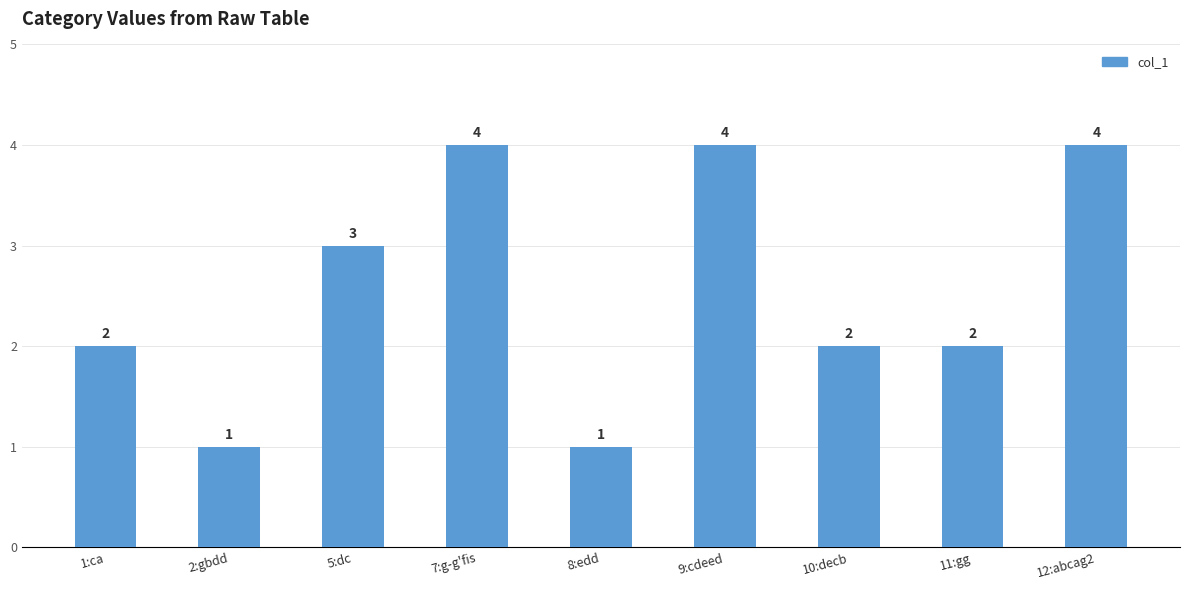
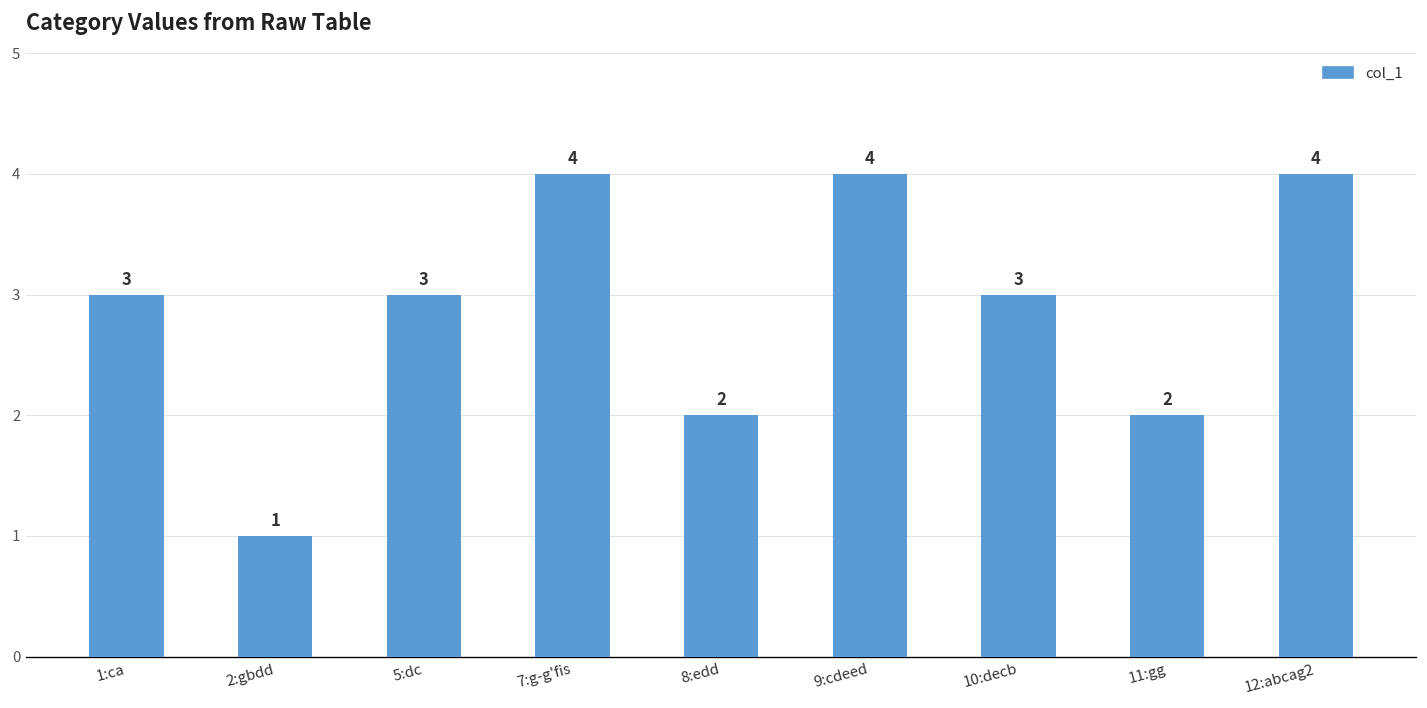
1:ca: 2 -> 3
8:edd: 1 -> 2
10:decb: 2 -> 3
